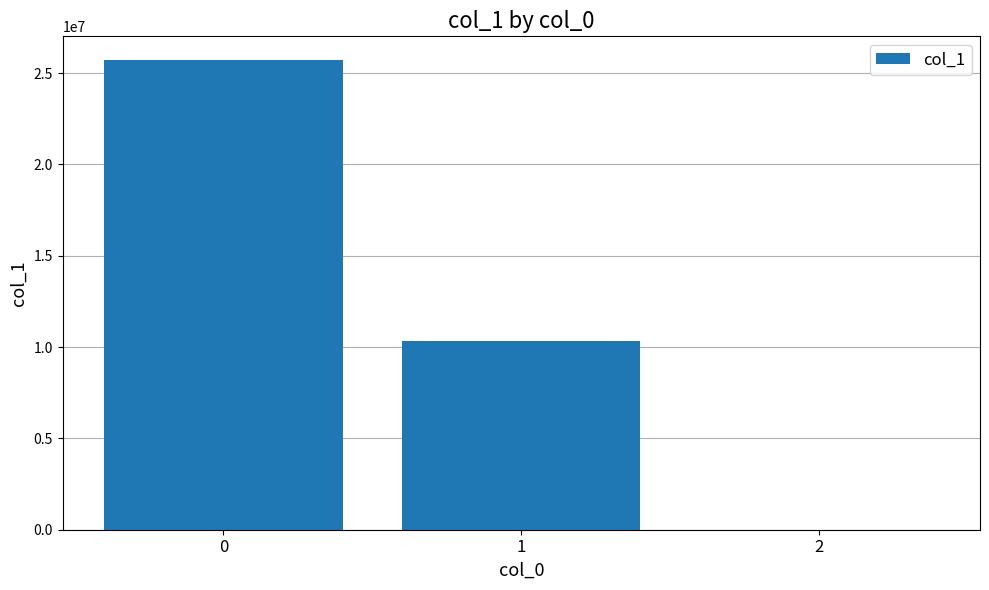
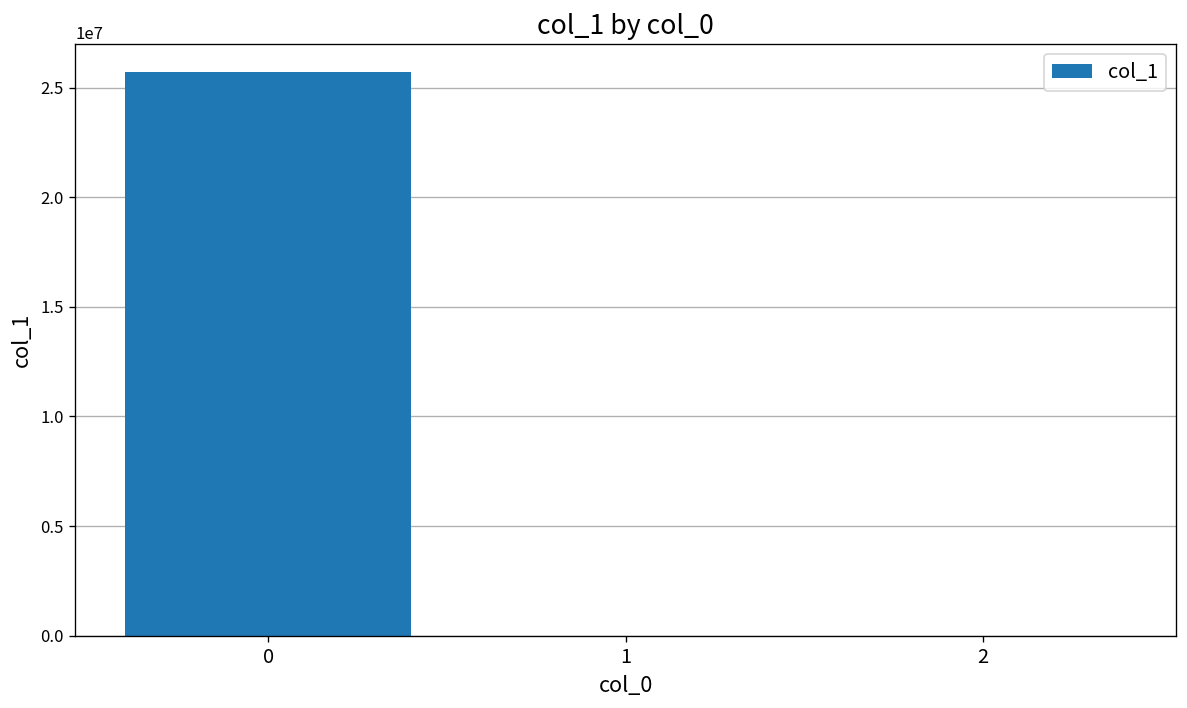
1: 10400000 -> 0
